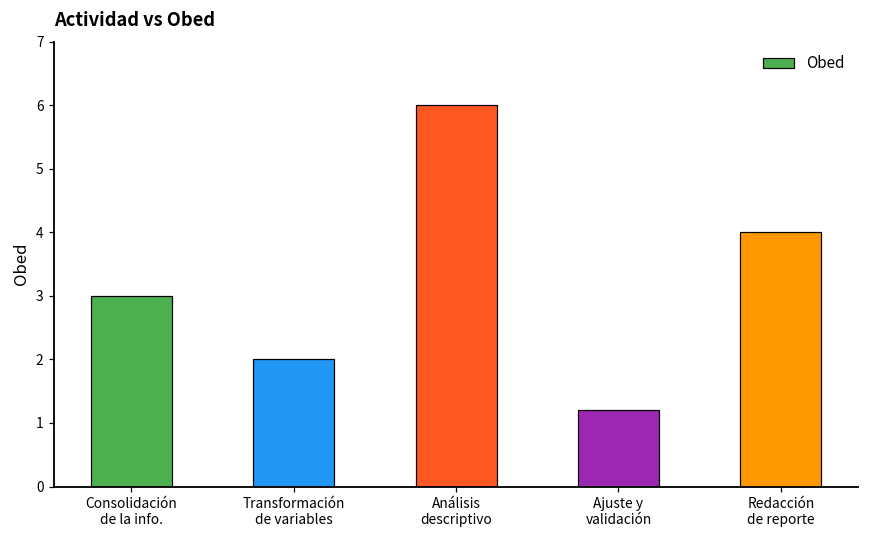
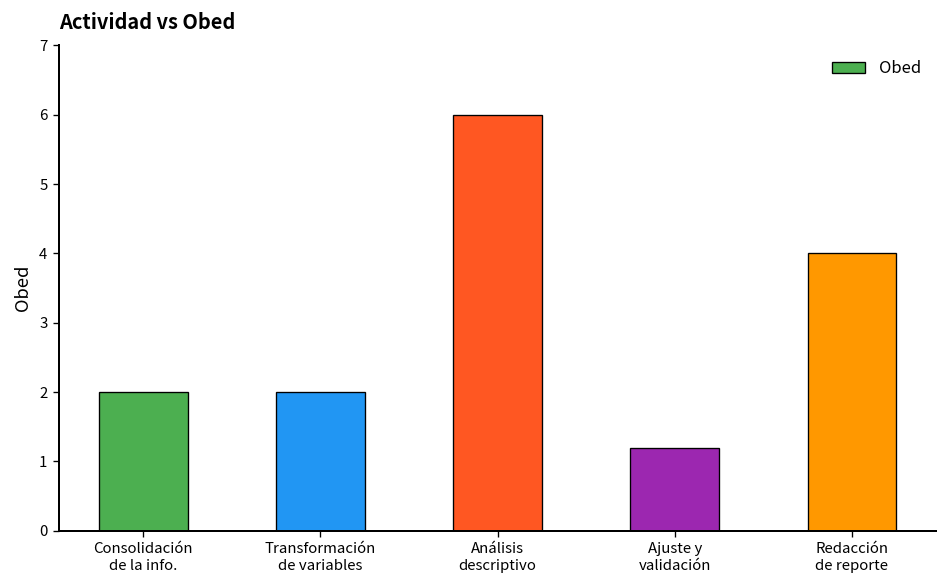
Consolidación de la info.: 3 -> 2
